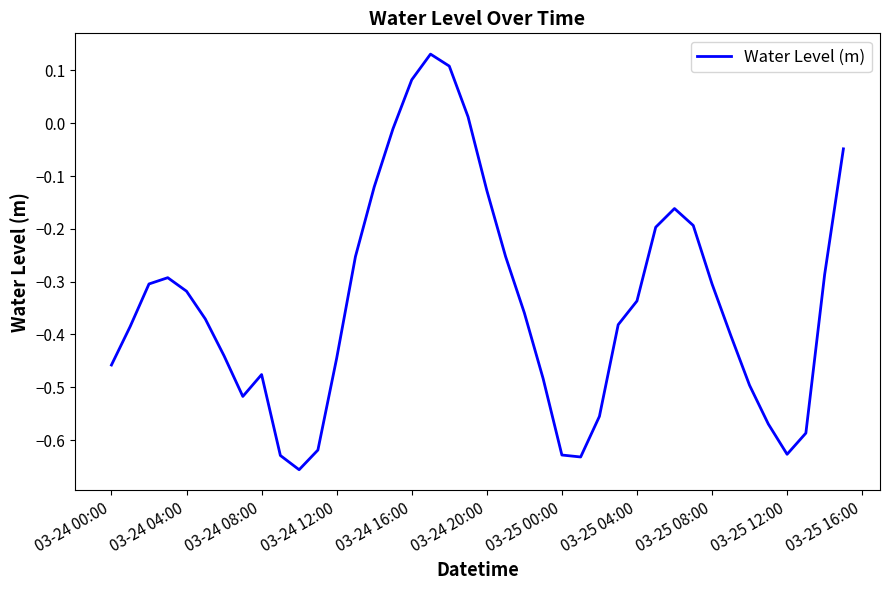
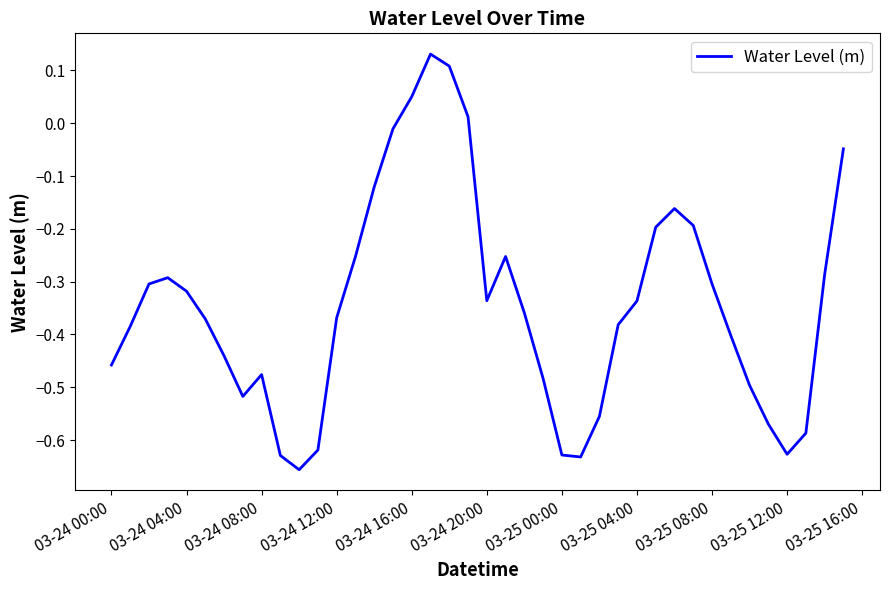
03-24 12:00: -0.45 -> -0.37
03-24 16:00: 0.08 -> 0.05
03-24 20:00: -0.13 -> -0.34
